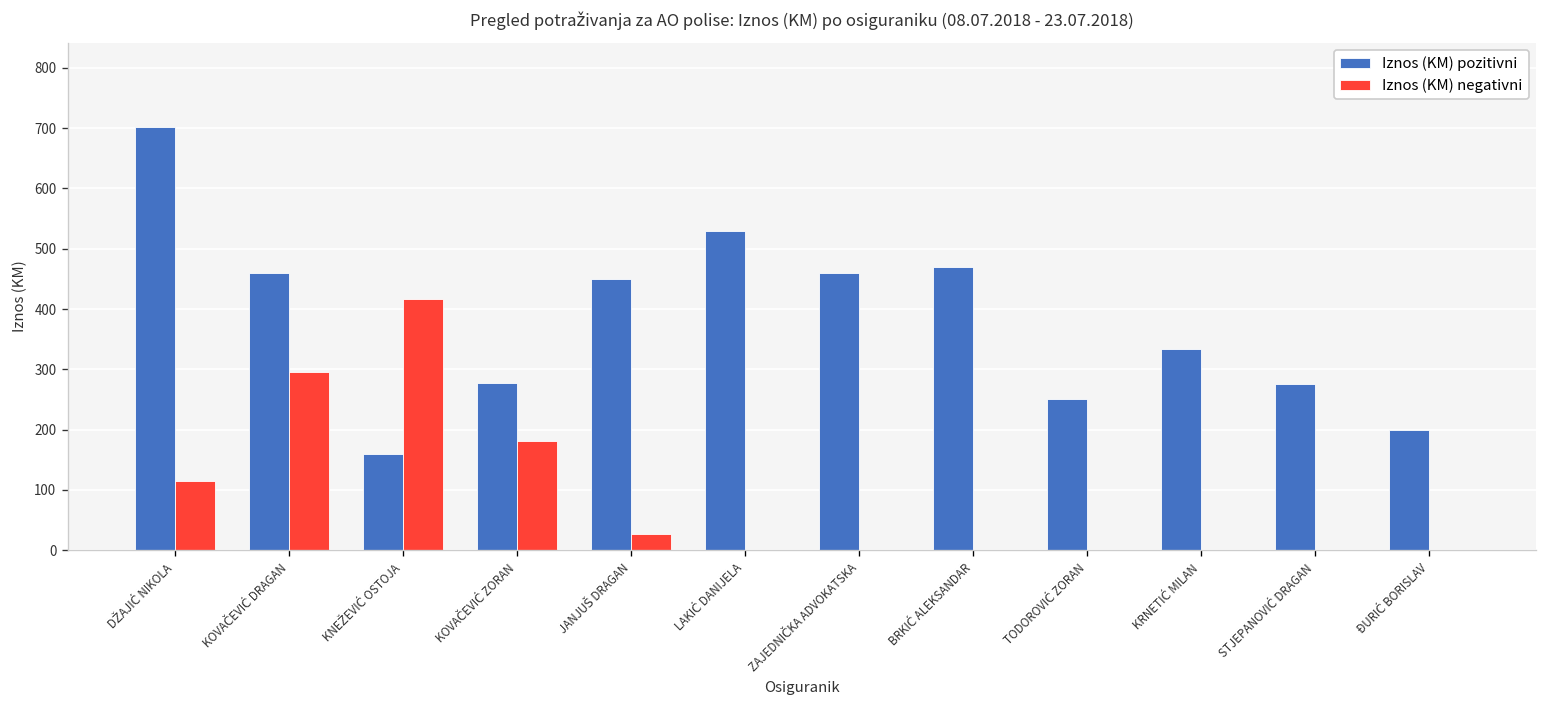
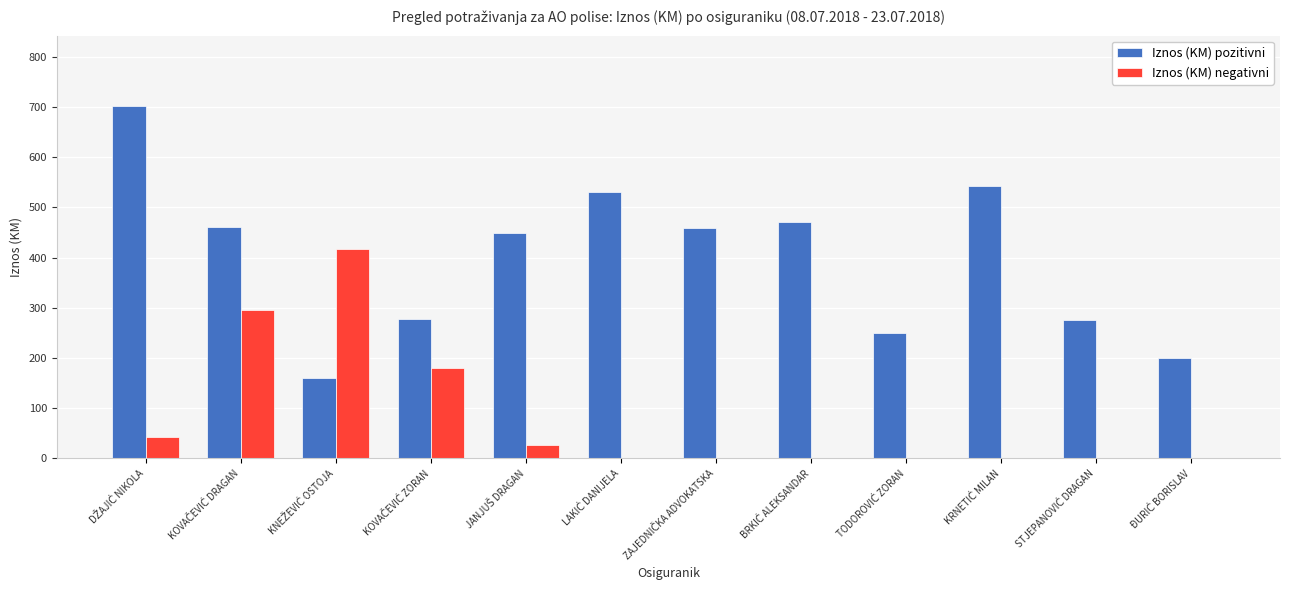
Iznos (KM) negativni, DŽAJIĆ NIKOLA: 120 -> 40
Iznos (KM) pozitivni, KRNETIĆ MILAN: 330 -> 540
